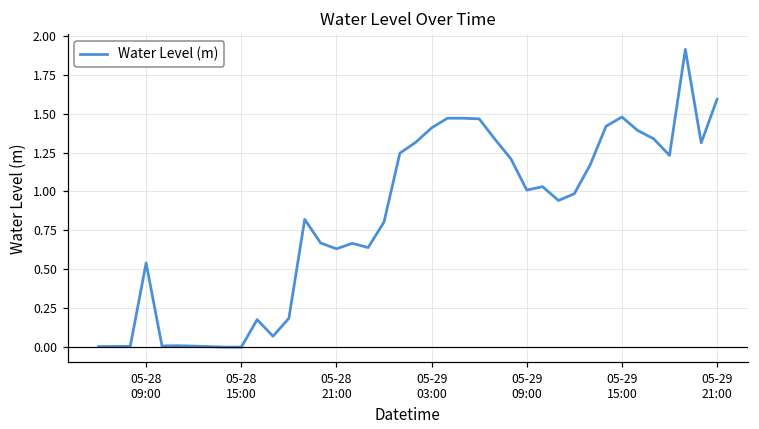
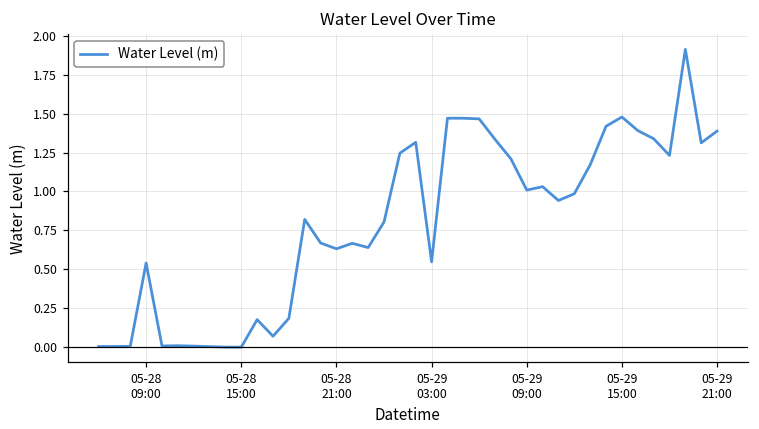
05-29 03:00: 1.41 -> 0.55
05-29 21:00: 1.59 -> 1.39
